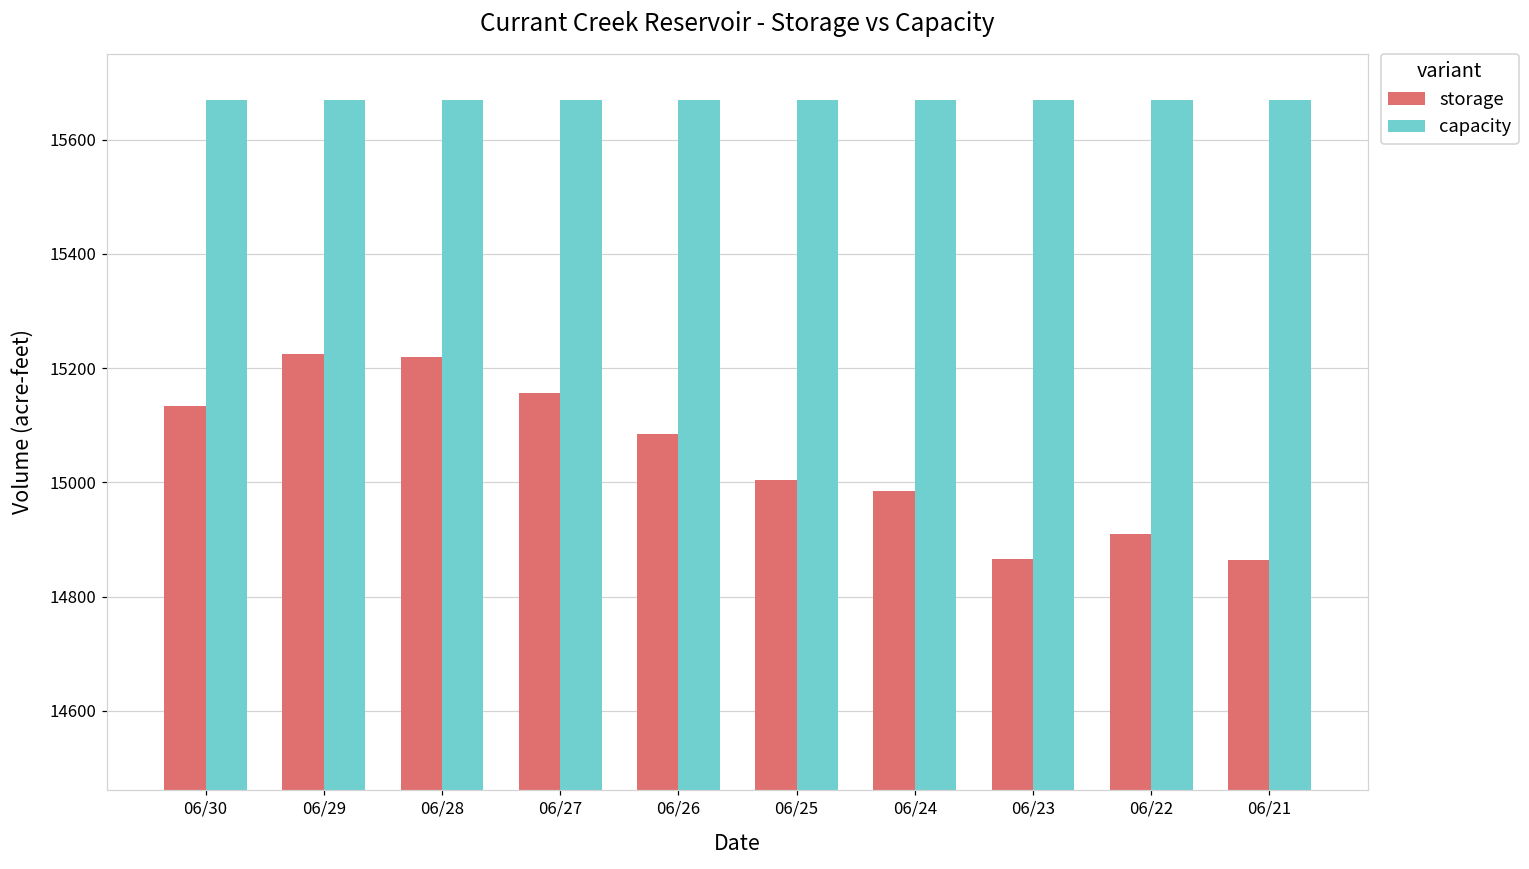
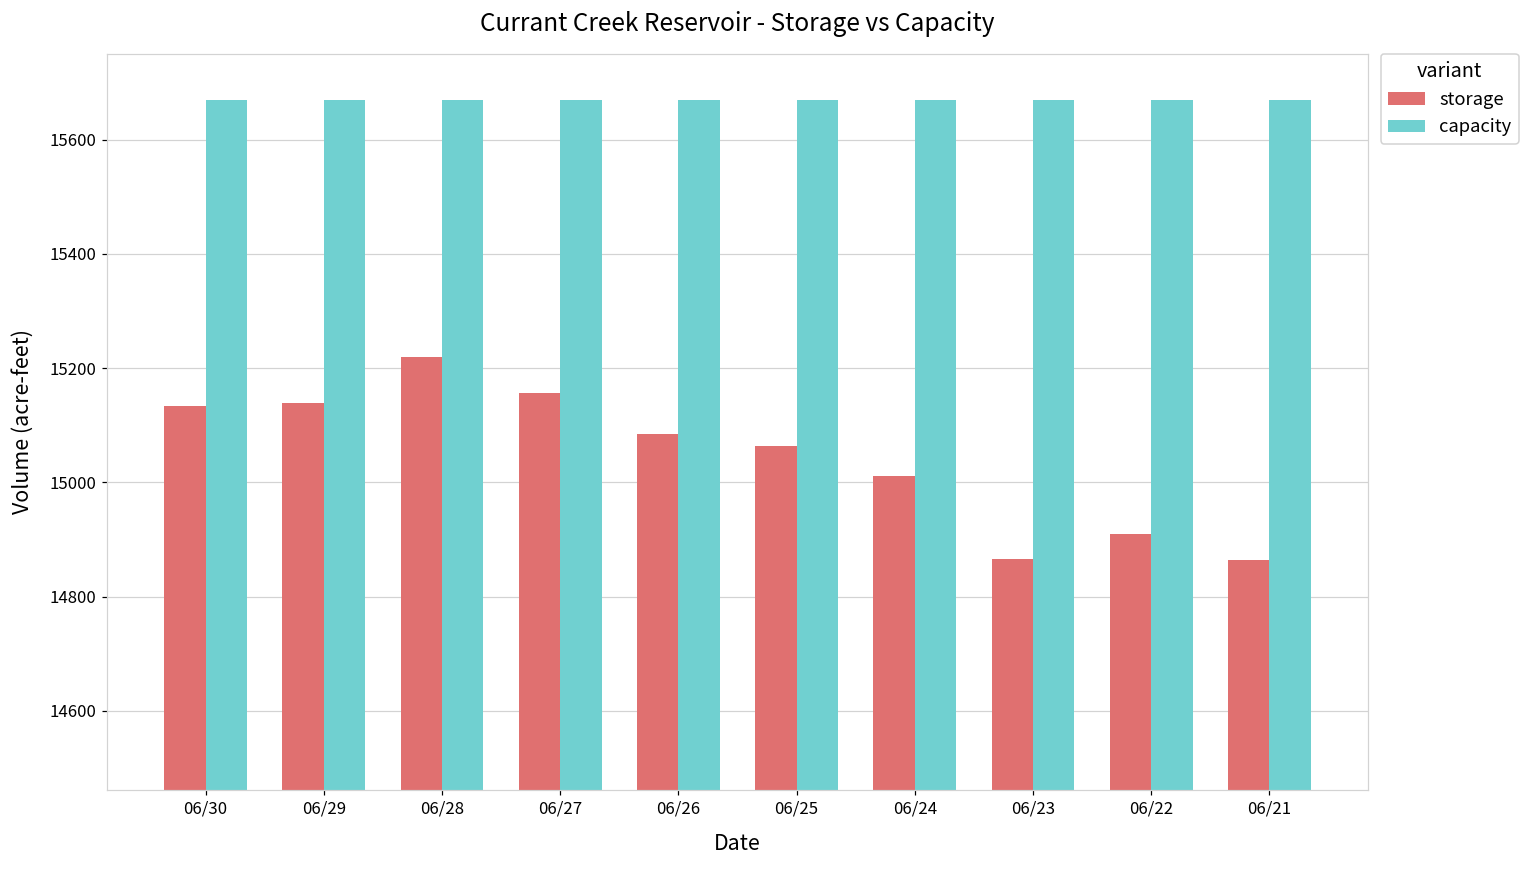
storage, 06/29: 15220 -> 15140
storage, 06/25: 15000 -> 15060
storage, 06/24: 14990 -> 15010
